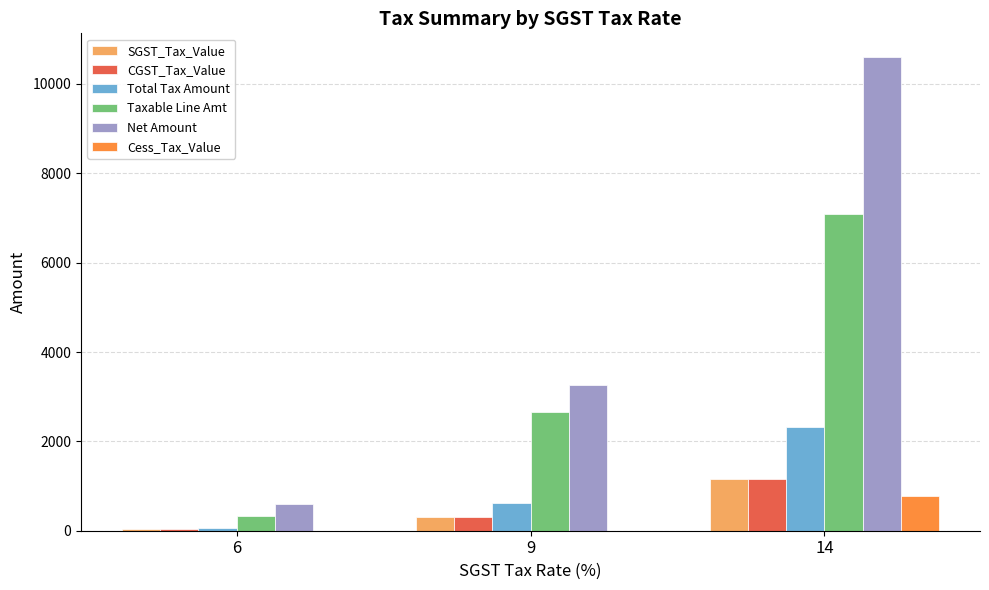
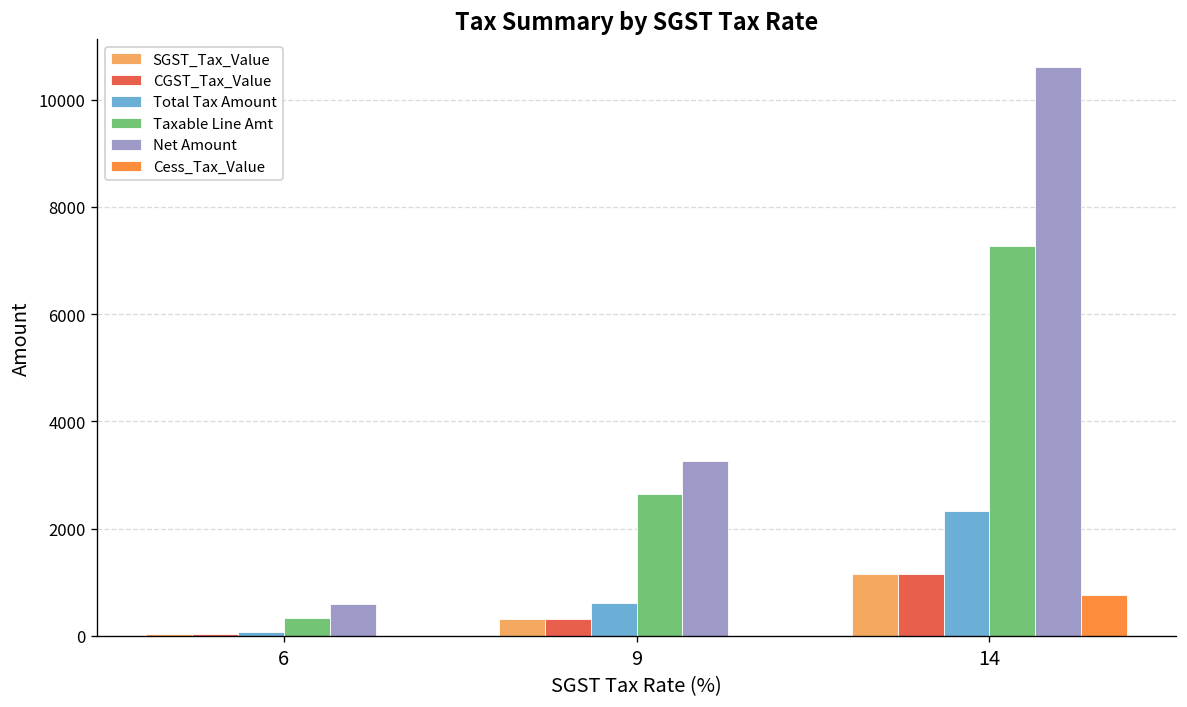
Taxable Line Amt, 14: 7100 -> 7300
